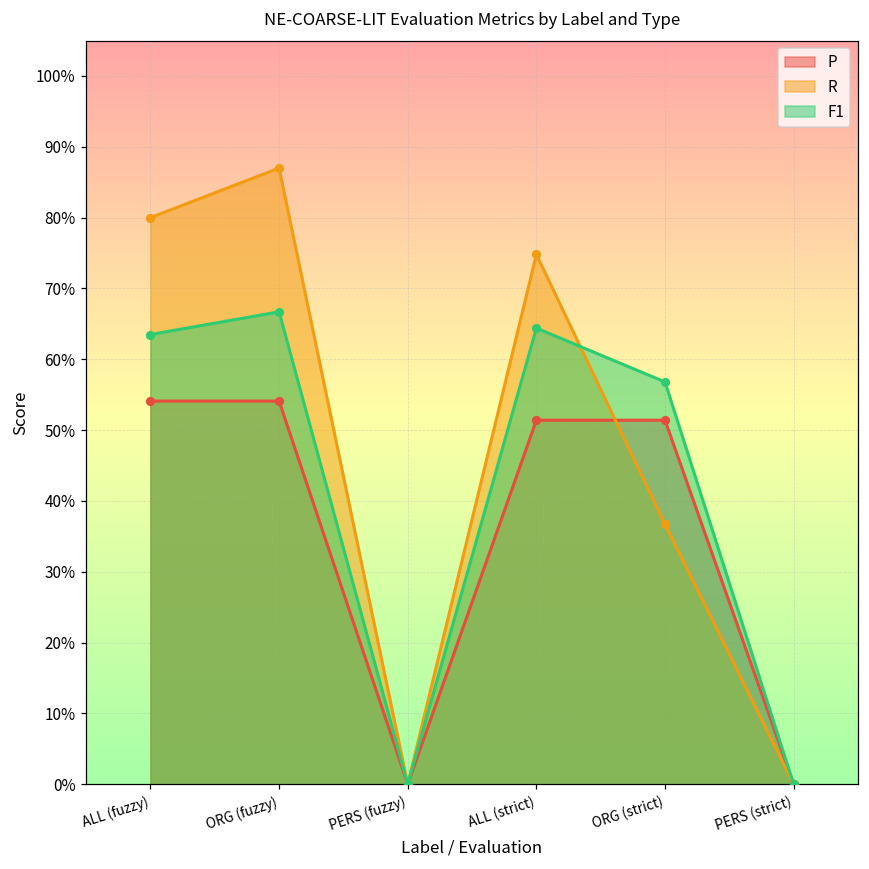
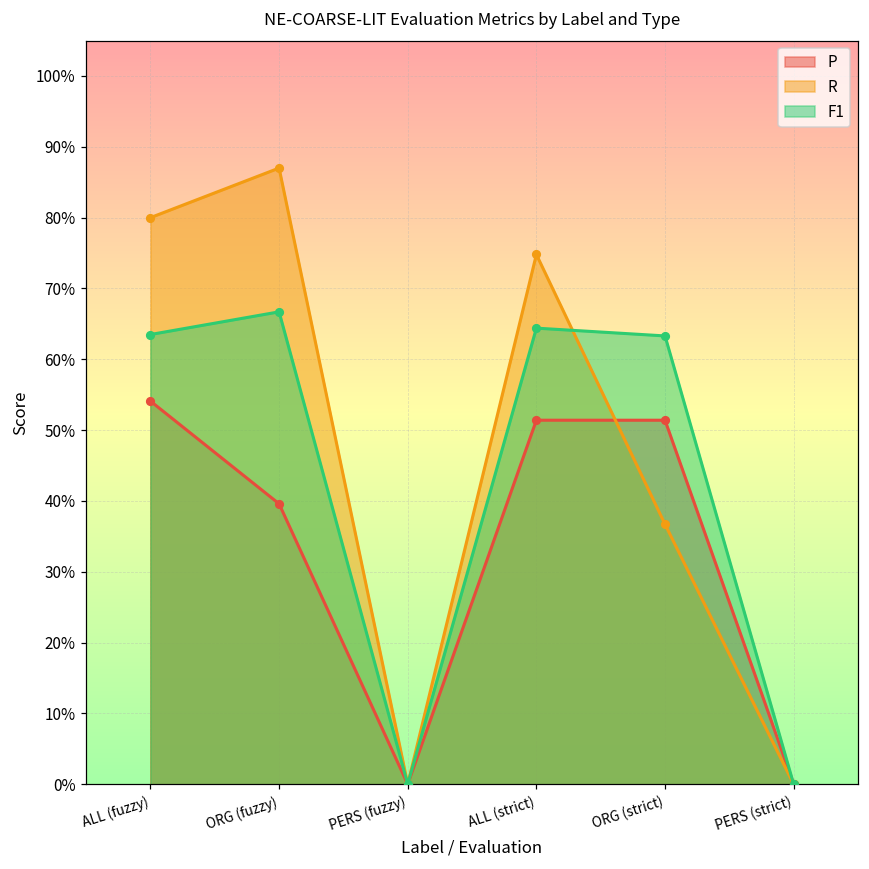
P, ORG (fuzzy): 54% -> 40%
F1, ORG (strict): 57% -> 63%
